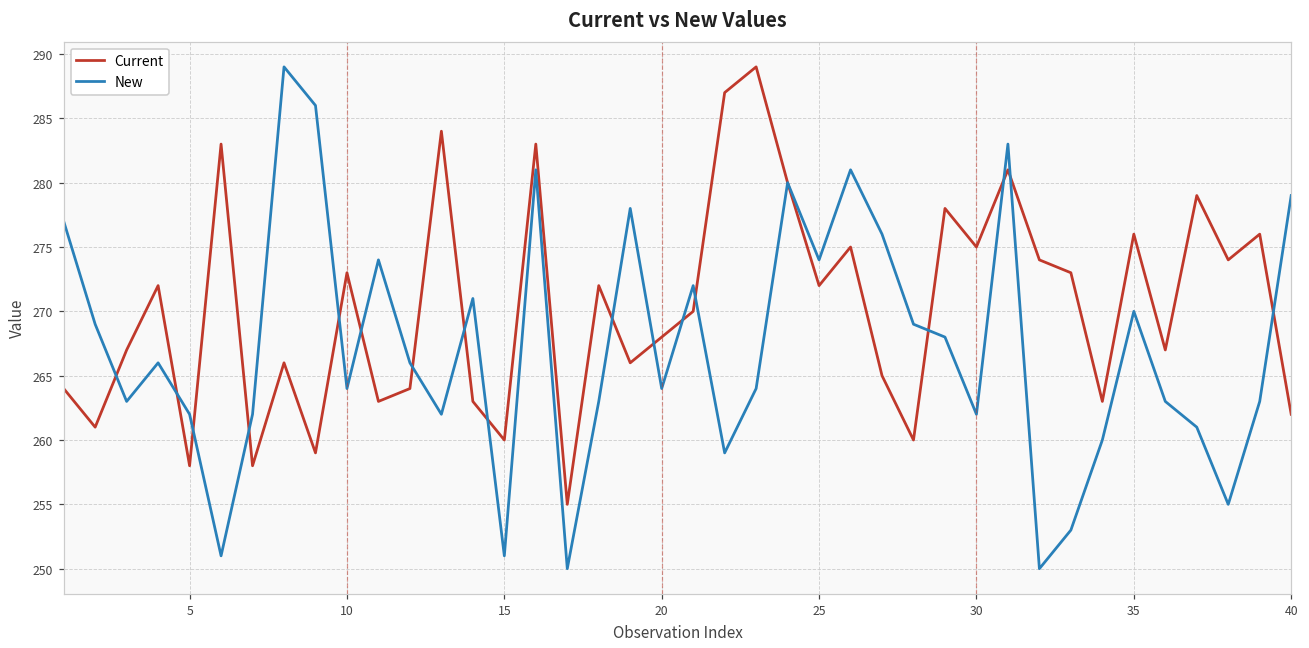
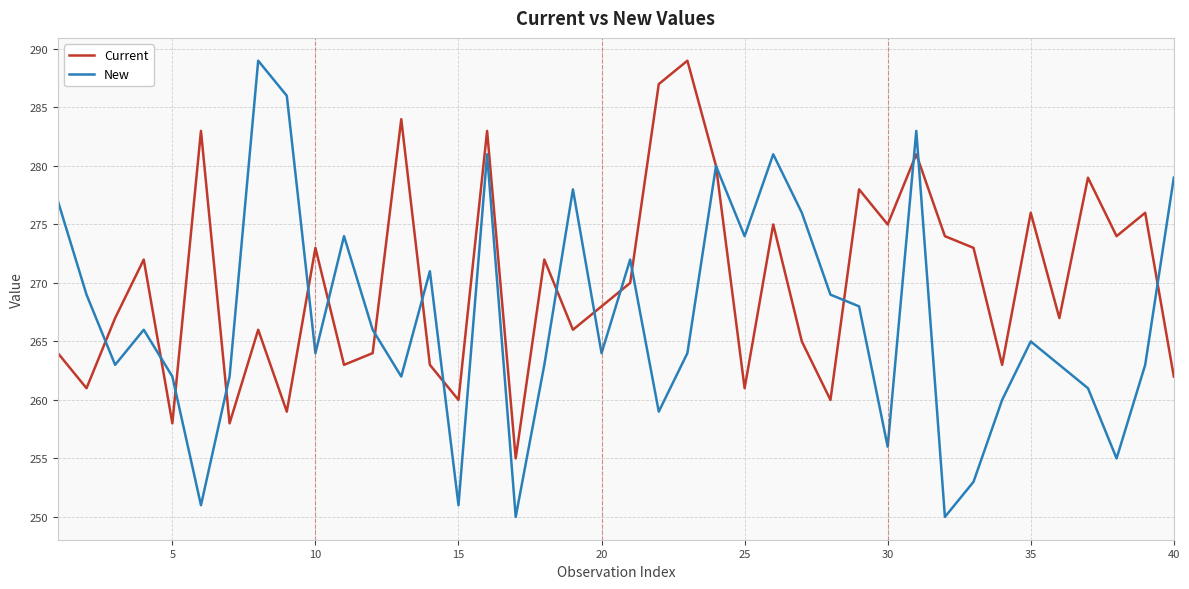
Current, 25: 272 -> 261
New, 30: 262 -> 256
New, 35: 270 -> 265
